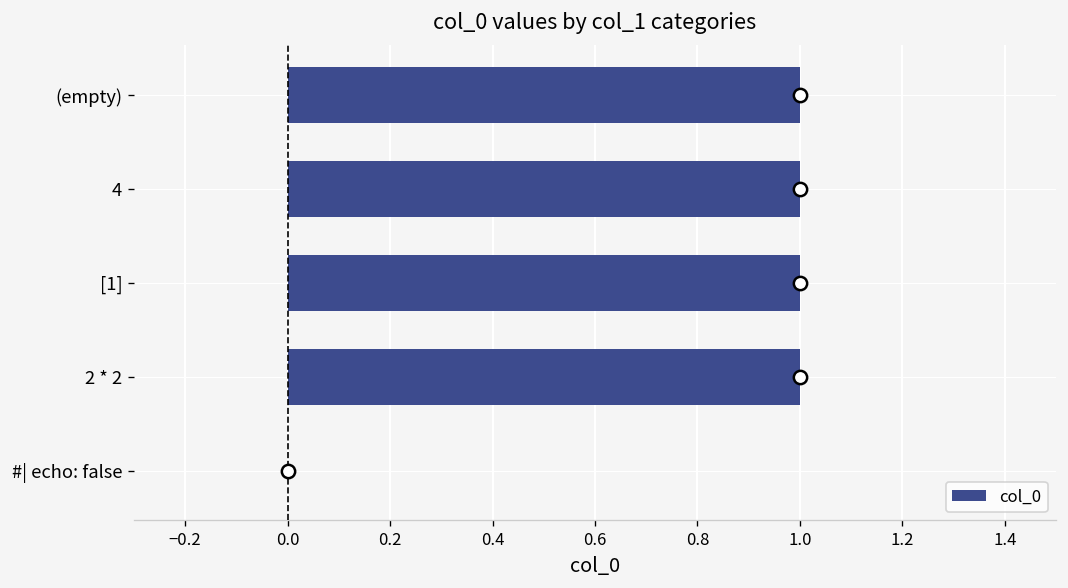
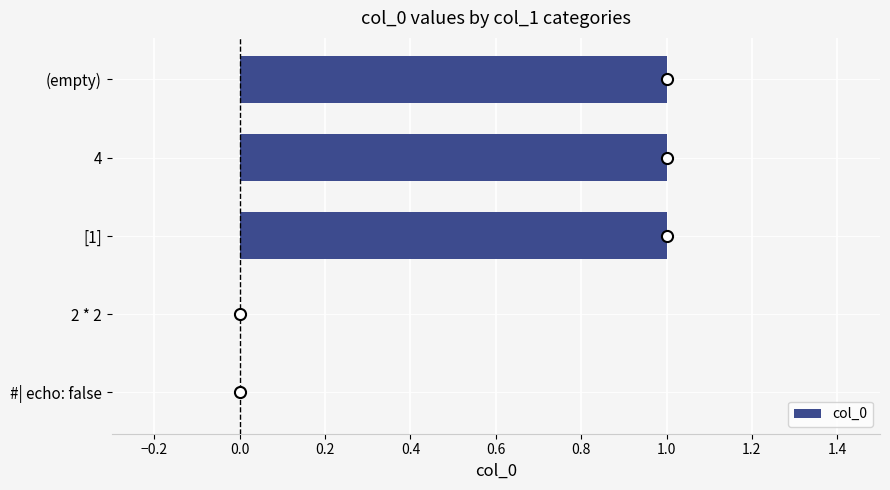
col_0, 2 * 2: 1 -> 0
